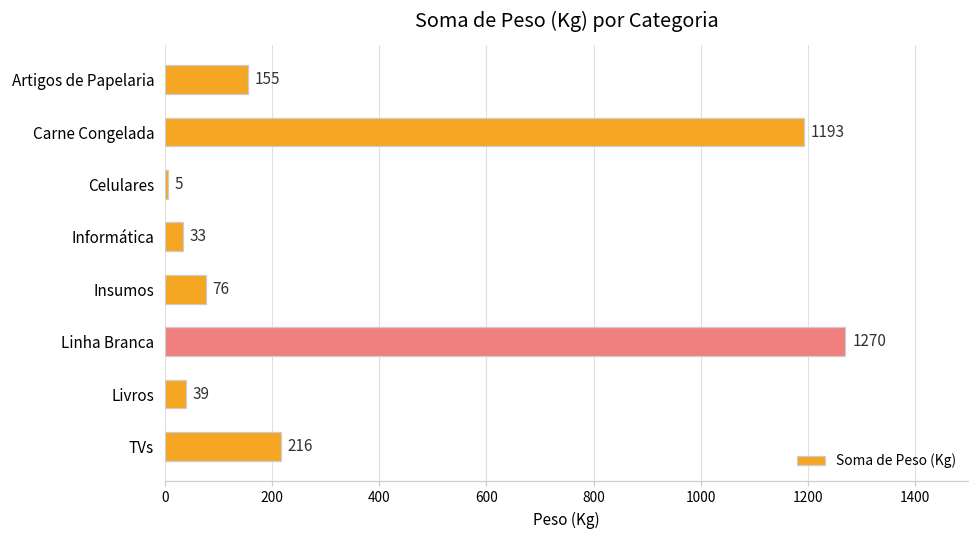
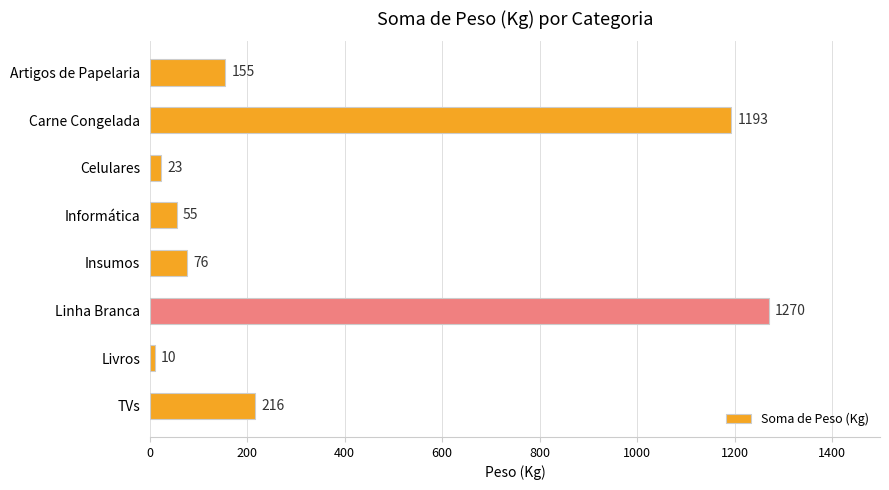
Celulares: 5 -> 23
Informática: 33 -> 55
Livros: 39 -> 10
